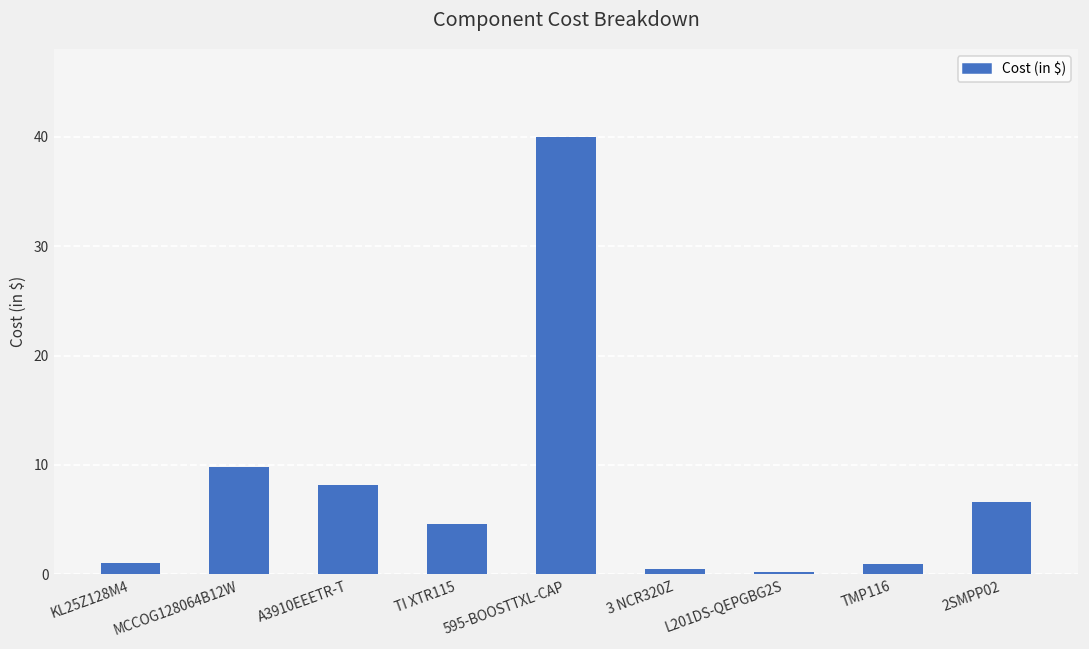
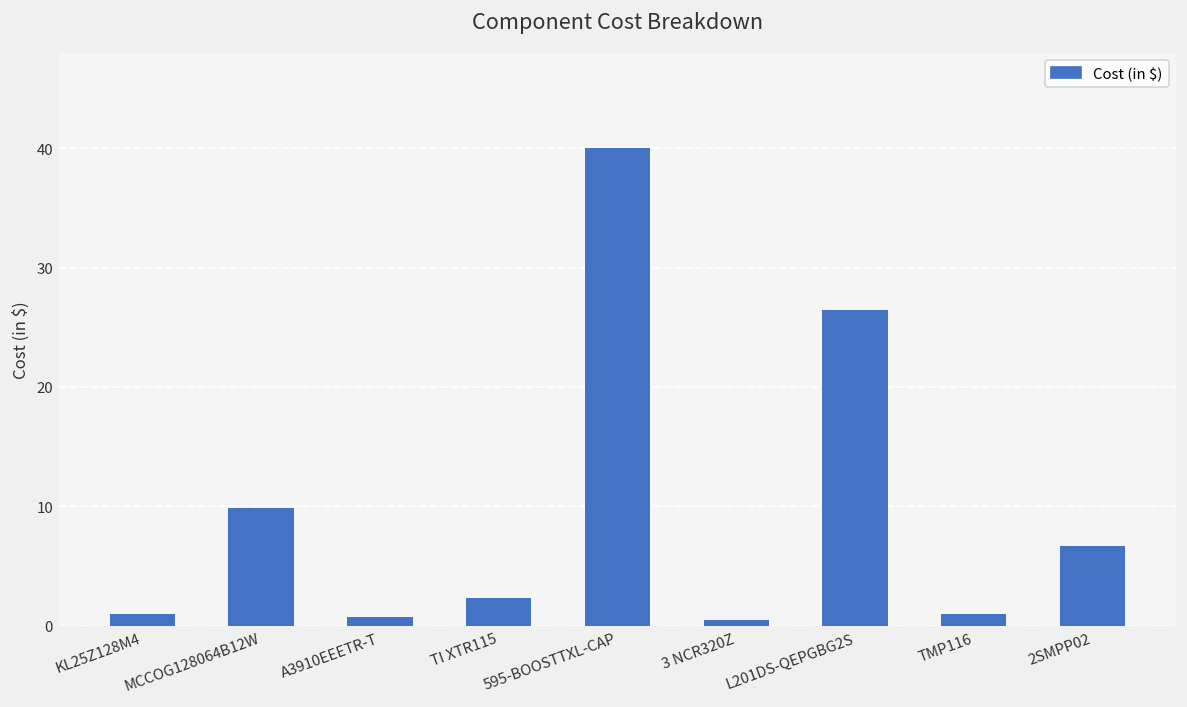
A3910EEETR-T: 8 -> 1
TI XTR115: 5 -> 2
L201DS-QEPGBG2S: 0 -> 26
